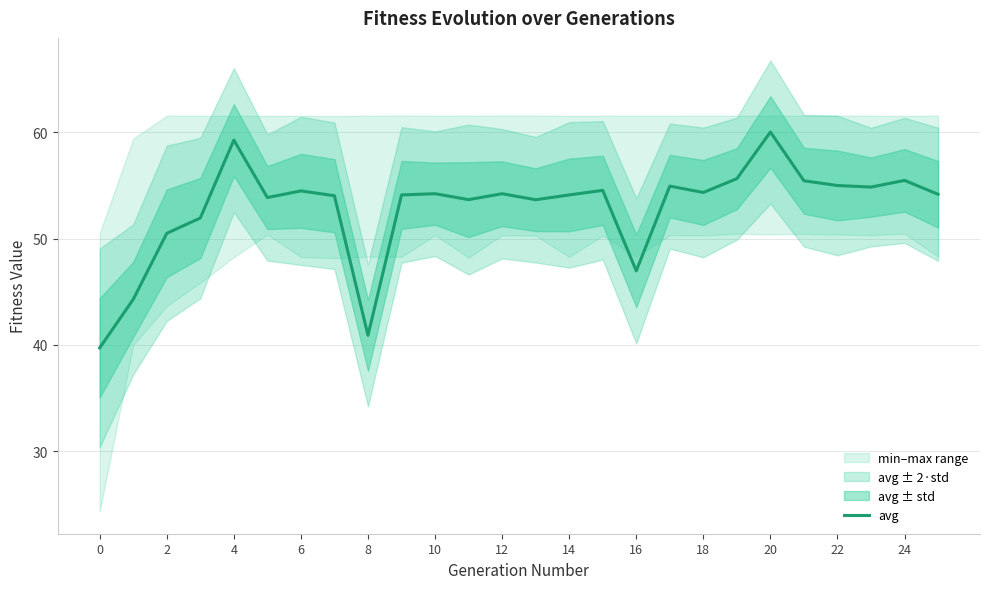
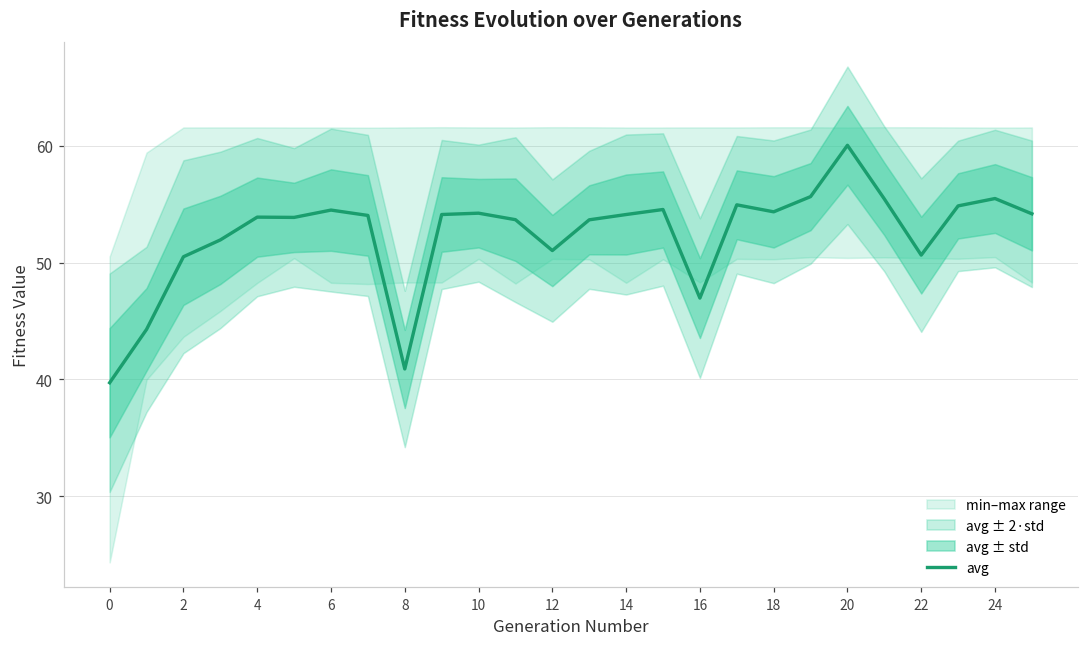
avg, 4: 59.3 -> 53.9
avg, 12: 54.2 -> 51.0
avg, 22: 55.0 -> 50.6
